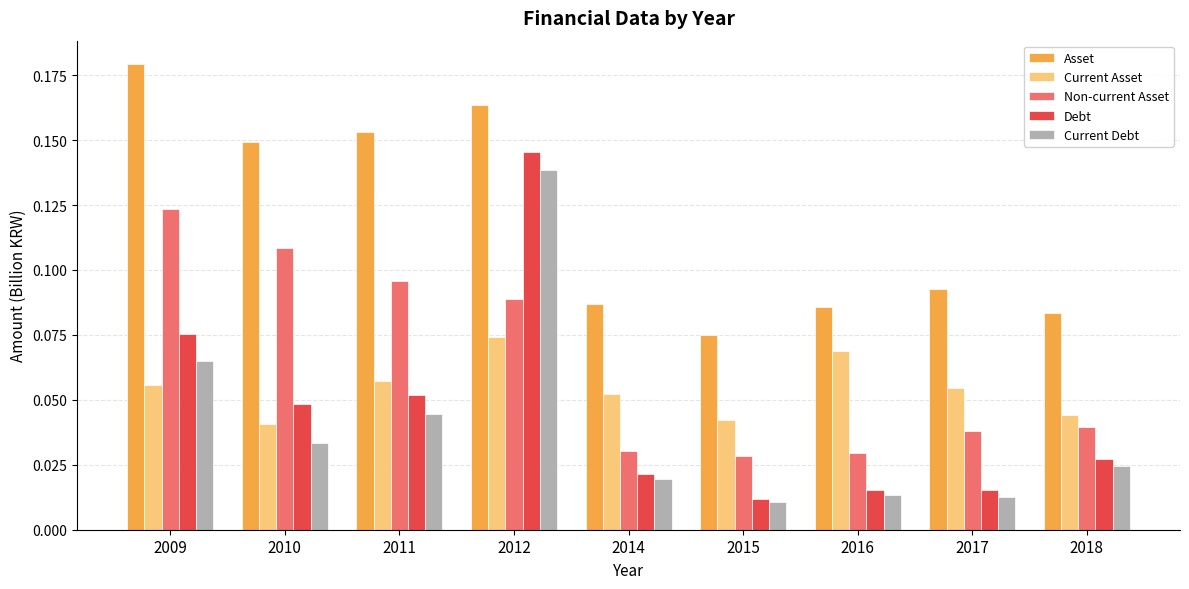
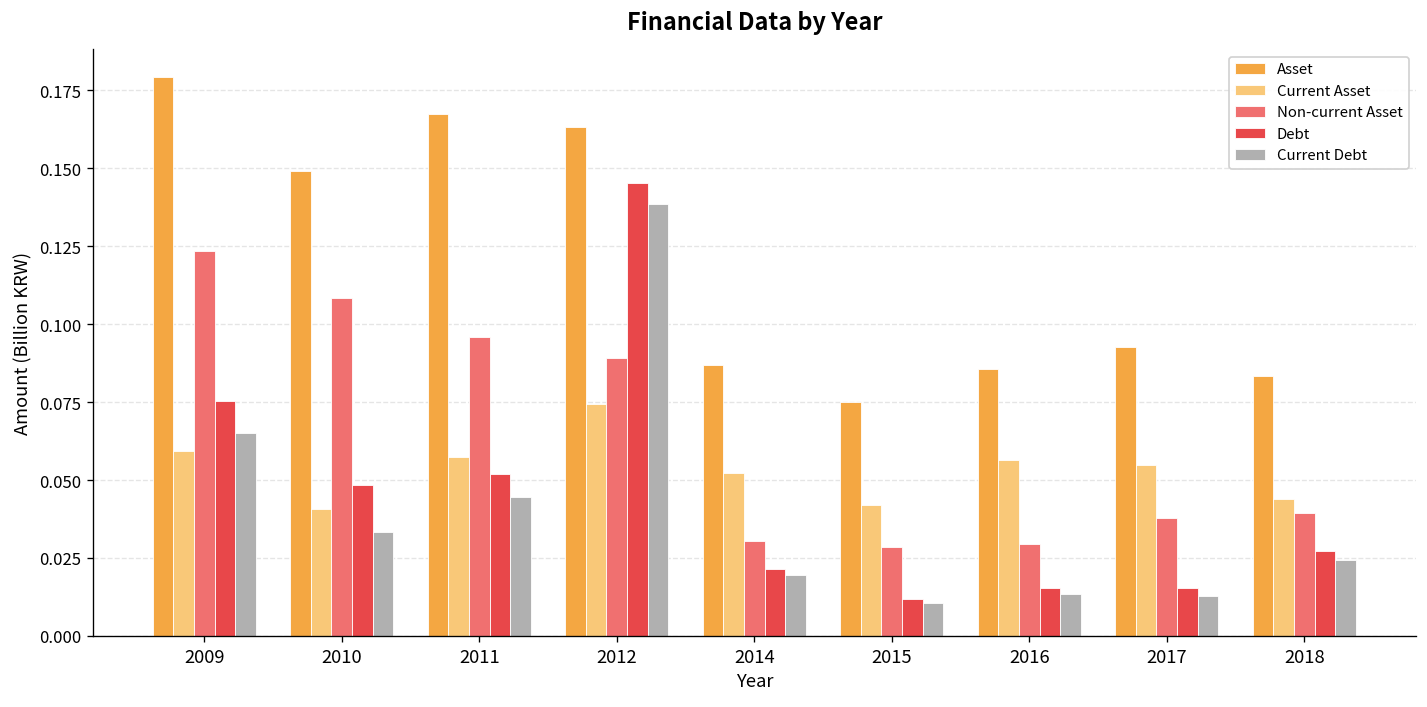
Current Asset, 2009: 0.056 -> 0.059
Asset, 2011: 0.153 -> 0.168
Current Asset, 2016: 0.069 -> 0.056
